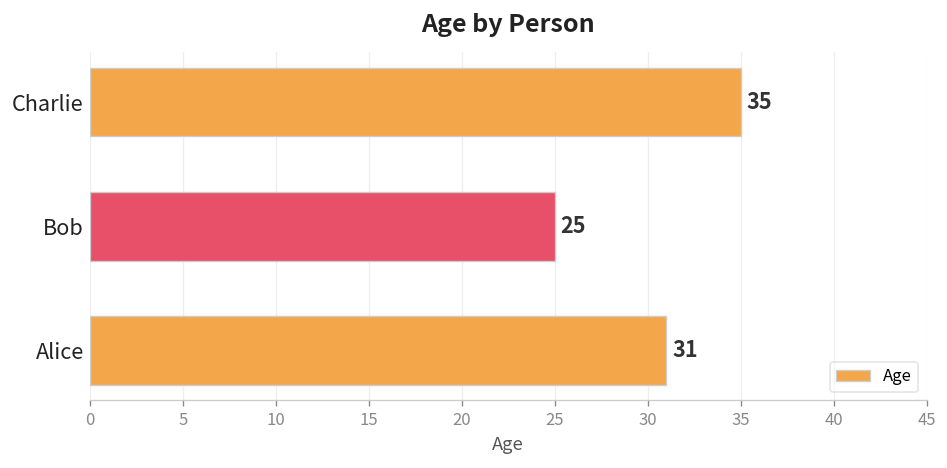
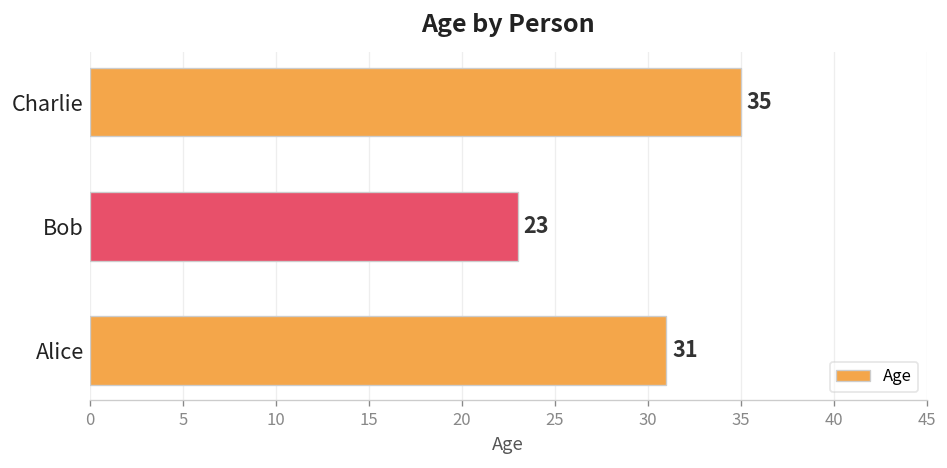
Bob: 25 -> 23
